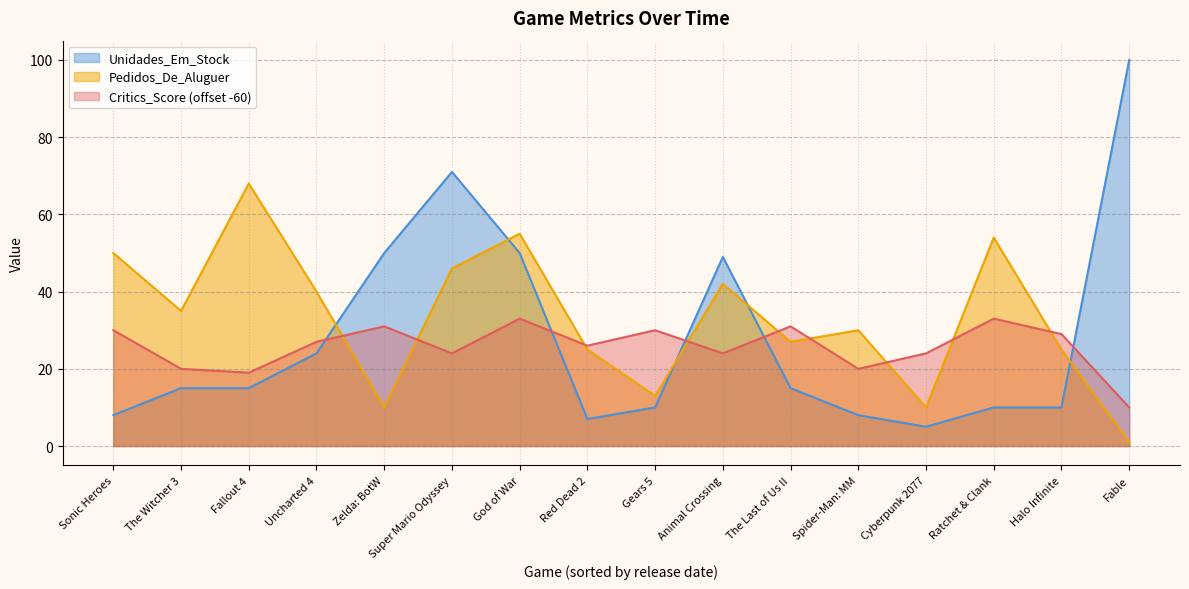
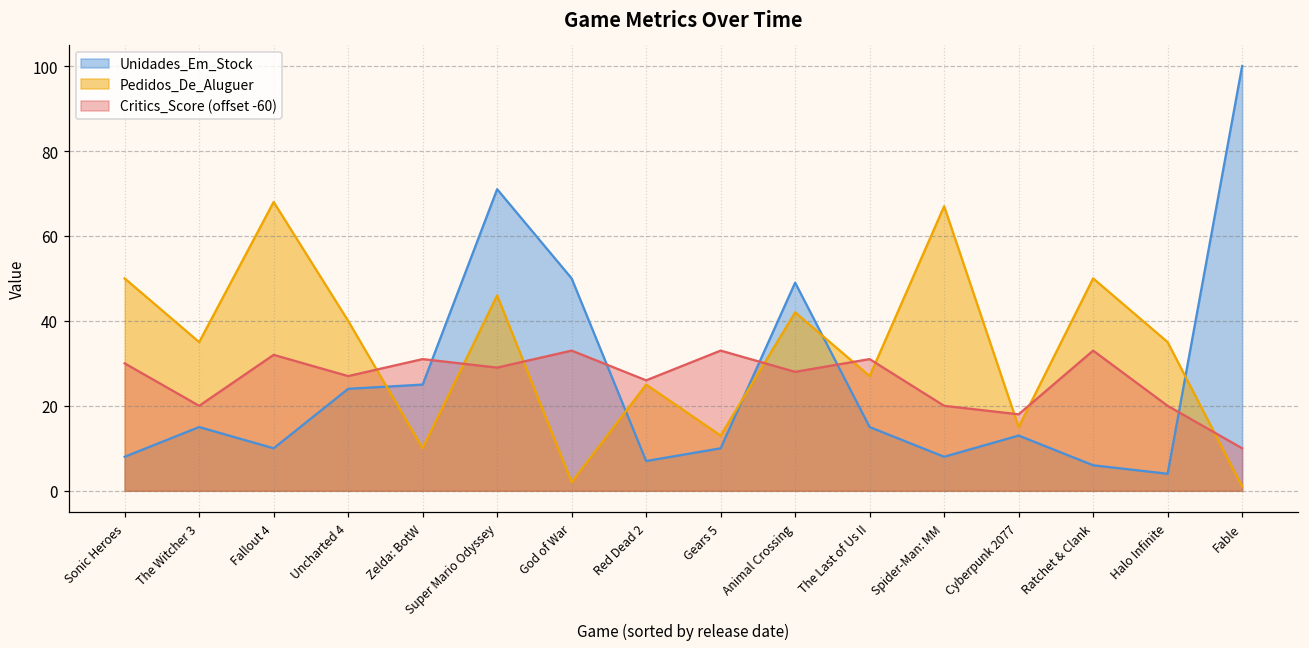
Unidades_Em_Stock, Fallout 4: 15 -> 10
Critics_Score (offset -60), Fallout 4: 19 -> 32
Unidades_Em_Stock, Zelda: BotW: 50 -> 25
Critics_Score (offset -60), Super Mario Odyssey: 24 -> 29
Pedidos_De_Aluguer, God of War: 55 -> 2
Critics_Score (offset -60), Gears 5: 30 -> 33
Critics_Score (offset -60), Animal Crossing: 24 -> 28
Pedidos_De_Aluguer, Spider-Man: MM: 30 -> 67
Unidades_Em_Stock, Cyberpunk 2077: 5 -> 13
Pedidos_De_Aluguer, Cyberpunk 2077: 10 -> 15
Critics_Score (offset -60), Cyberpunk 2077: 24 -> 18
Unidades_Em_Stock, Ratchet & Clank: 10 -> 6
Pedidos_De_Aluguer, Ratchet & Clank: 54 -> 50
Unidades_Em_Stock, Halo Infinite: 10 -> 4
Pedidos_De_Aluguer, Halo Infinite: 25 -> 35
Critics_Score (offset -60), Halo Infinite: 29 -> 20
